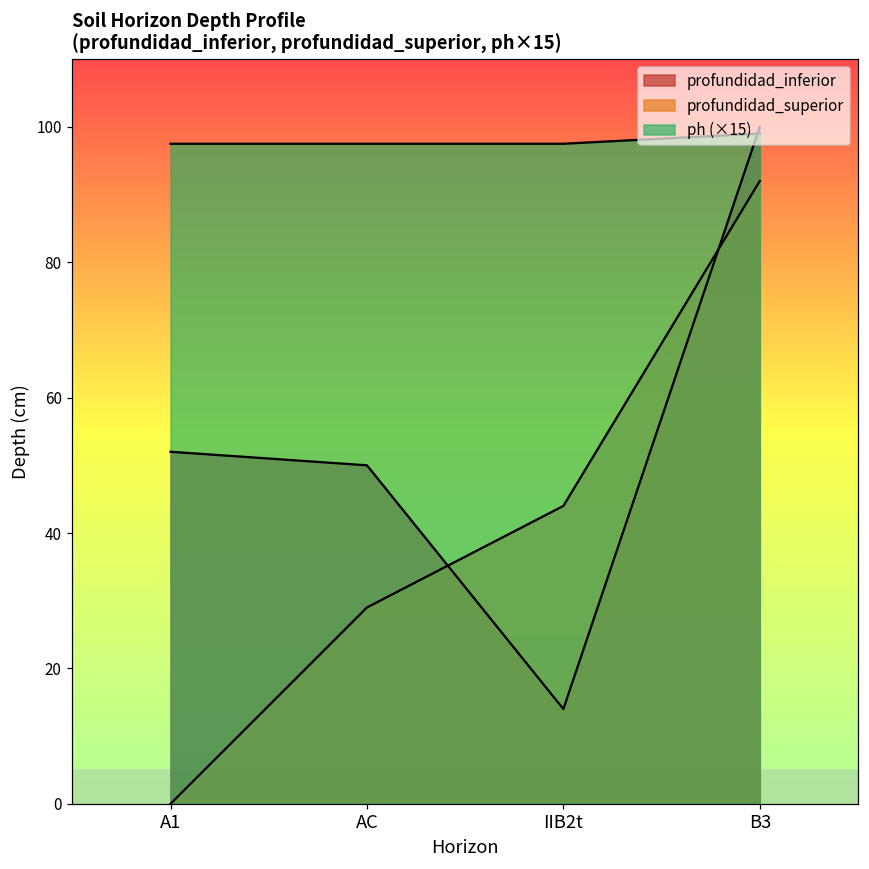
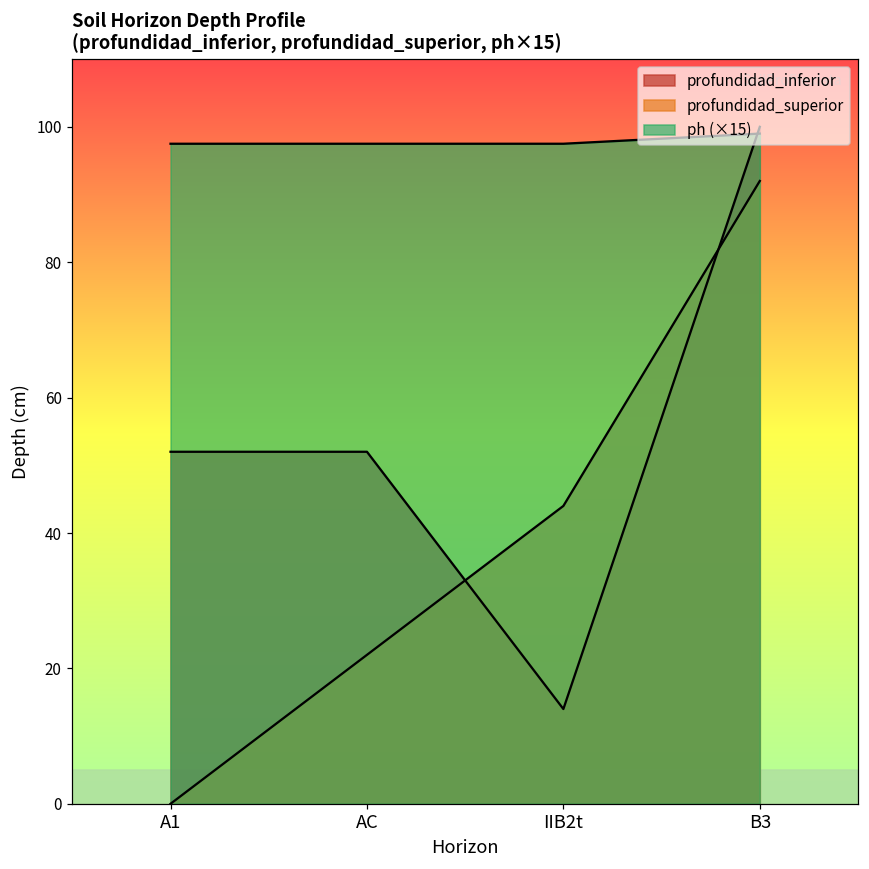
profundidad_inferior, AC: 50 -> 52
profundidad_superior, AC: 29 -> 22
